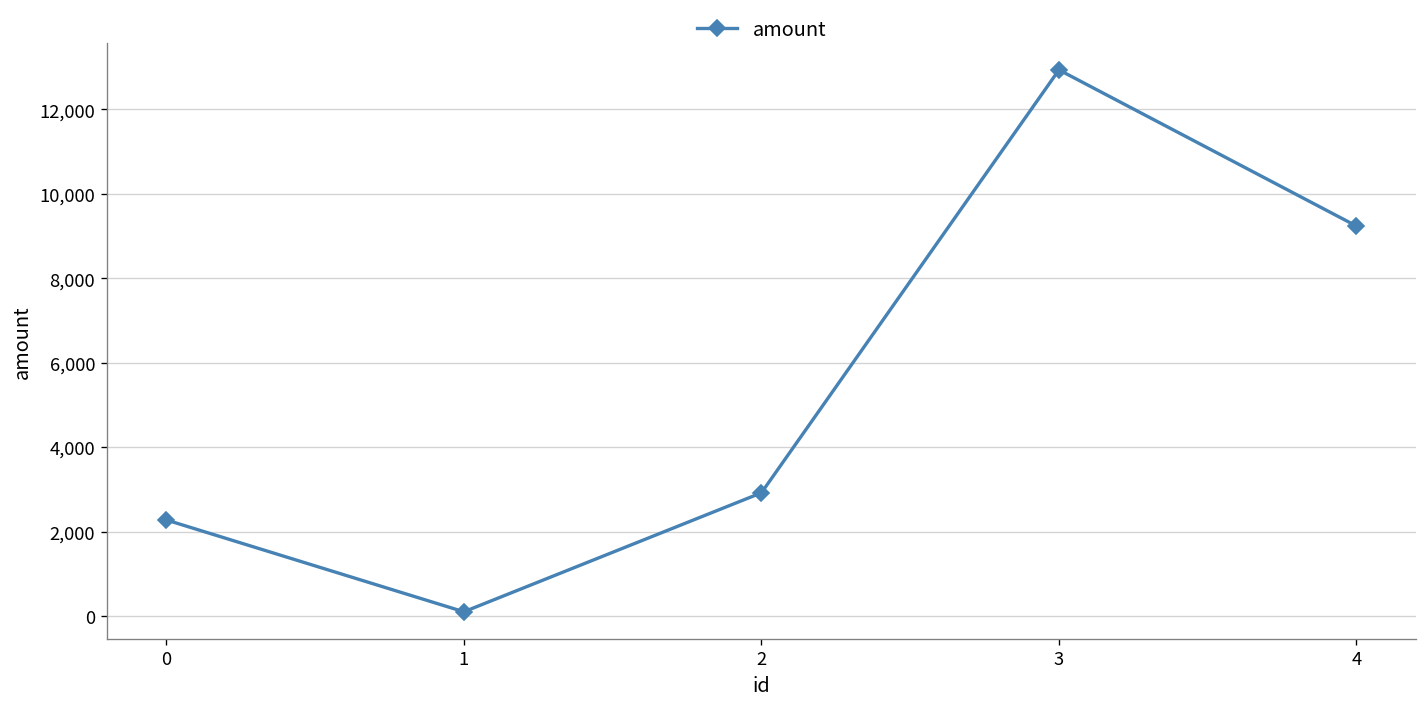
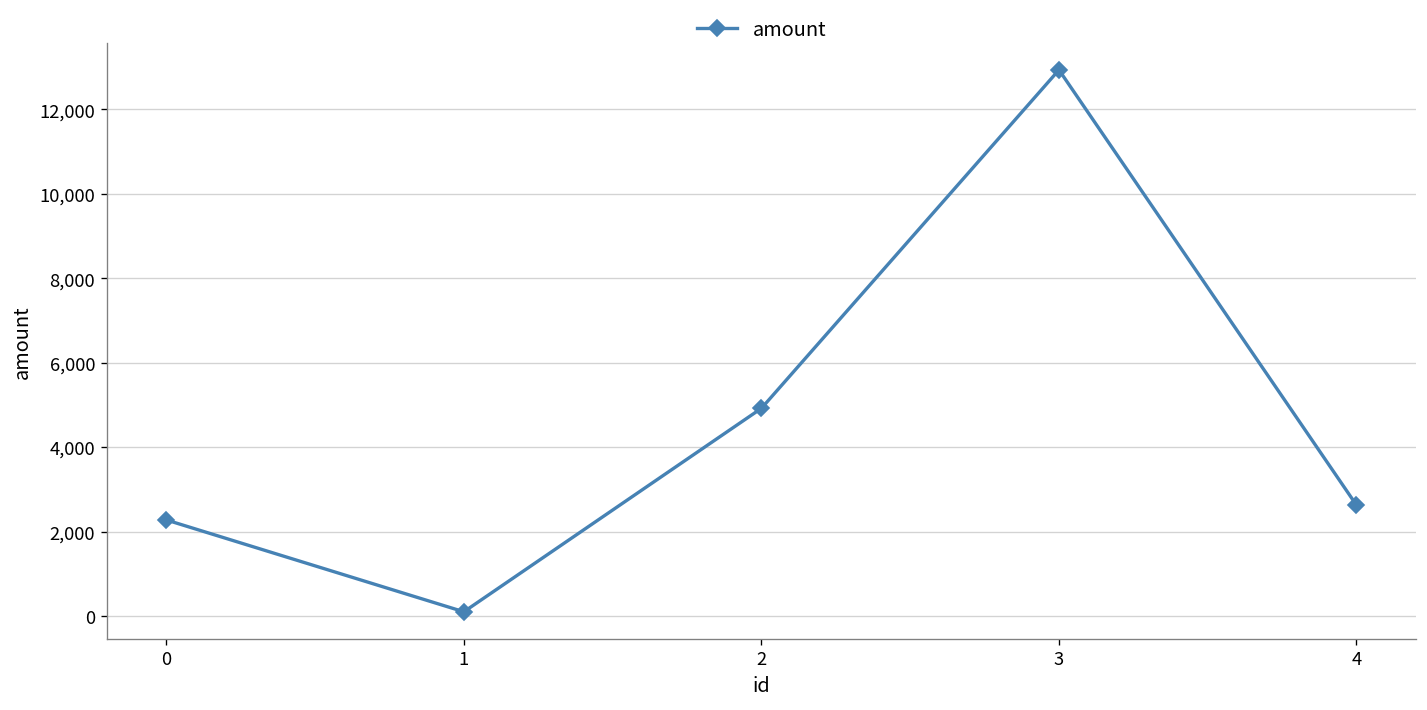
2: 2,900 -> 4,900
4: 9,200 -> 2,600
